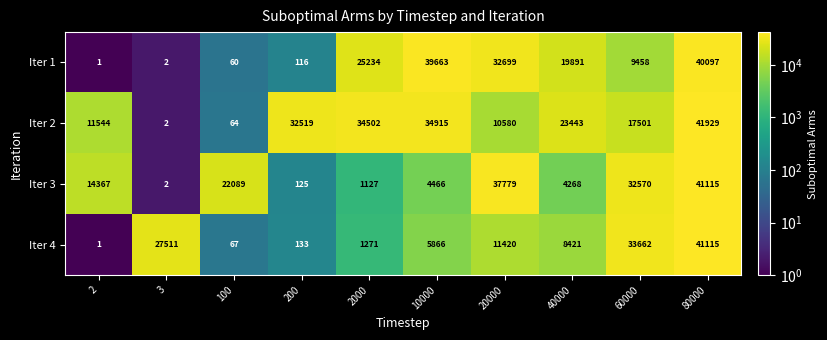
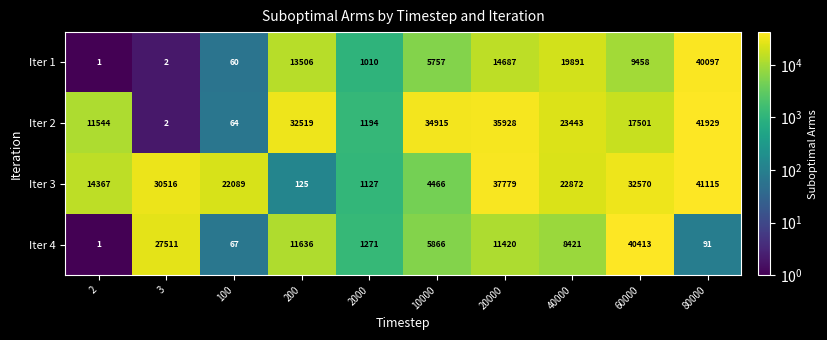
Iter 1, 200: 116 -> 13506
Iter 1, 2000: 25234 -> 1010
Iter 1, 10000: 39663 -> 5757
Iter 1, 20000: 32699 -> 14687
Iter 2, 2000: 34502 -> 1194
Iter 2, 20000: 10580 -> 35928
Iter 3, 3: 2 -> 30516
Iter 3, 40000: 4268 -> 22872
Iter 4, 200: 133 -> 11636
Iter 4, 60000: 33662 -> 40413
Iter 4, 80000: 41115 -> 91
